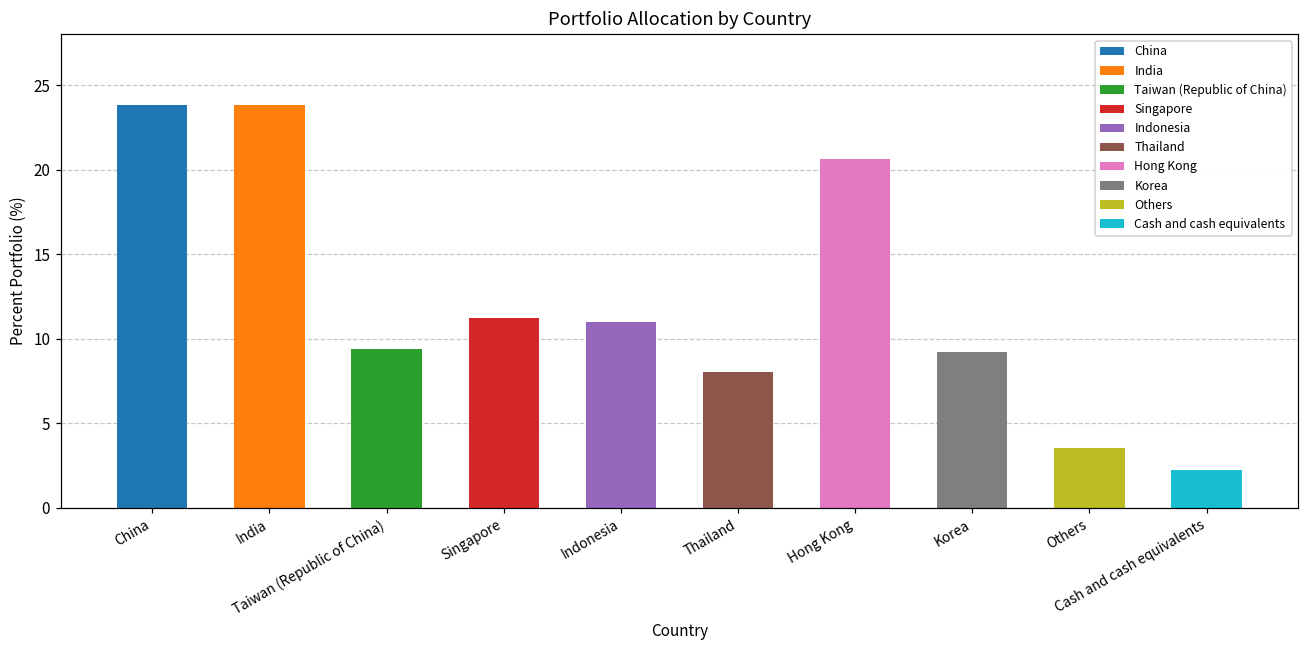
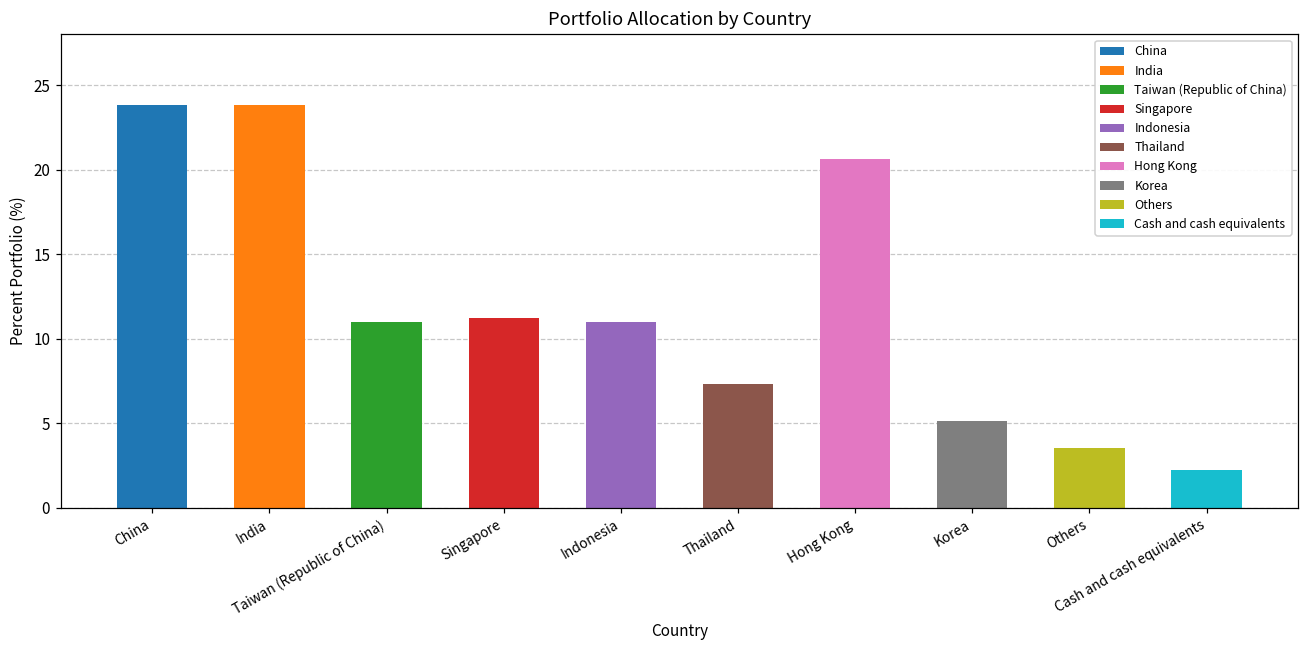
Taiwan (Republic of China): 9.4 -> 11.0
Thailand: 8.0 -> 7.3
Korea: 9.2 -> 5.1
